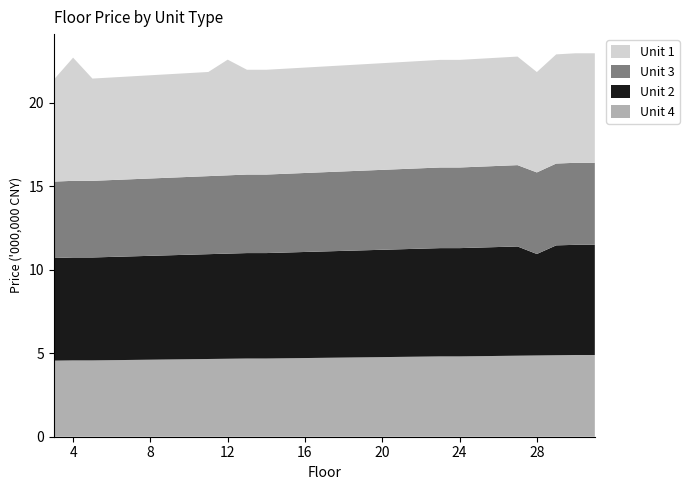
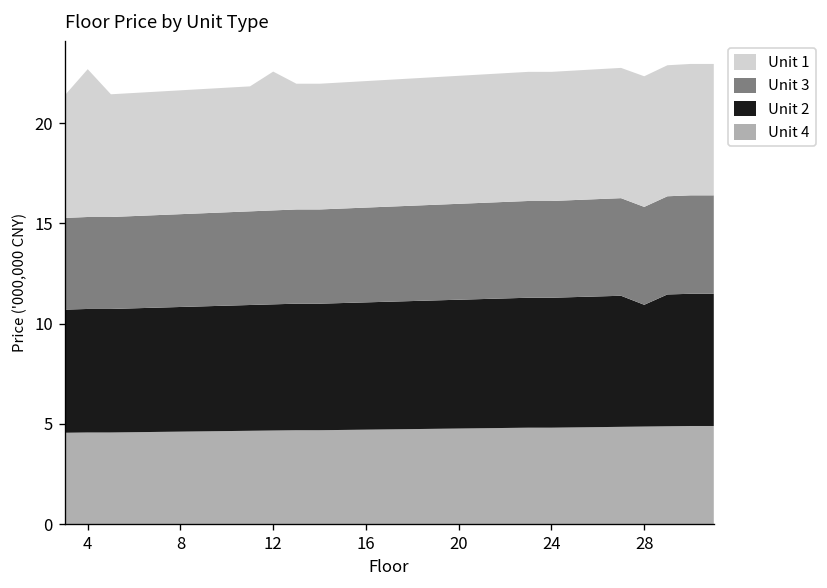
Unit 1, 28: 6.0 -> 6.5
